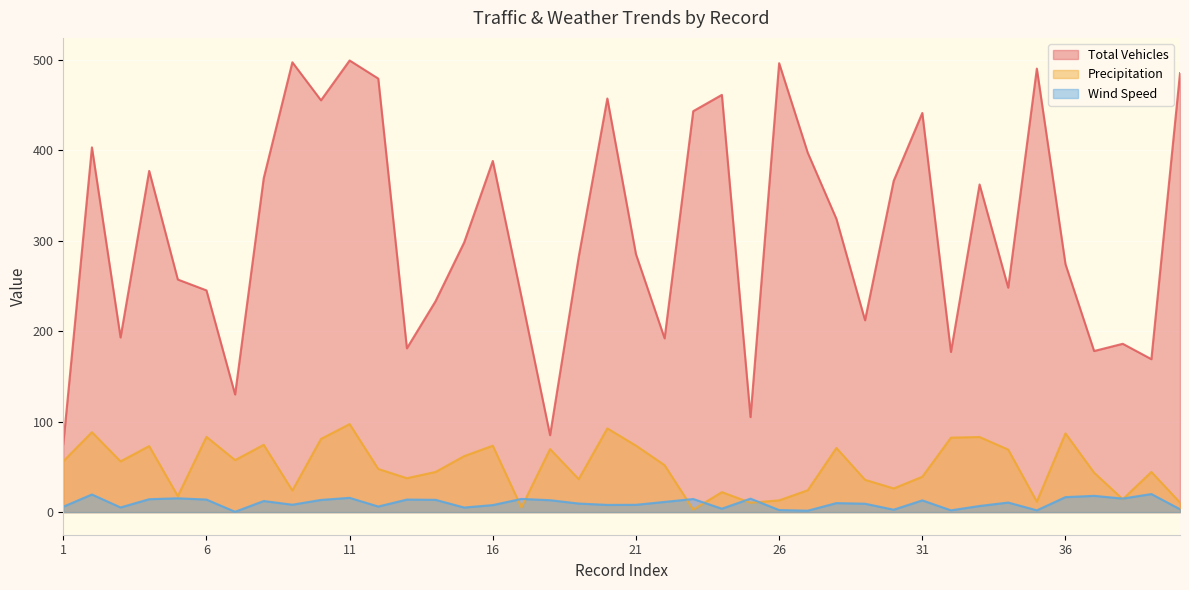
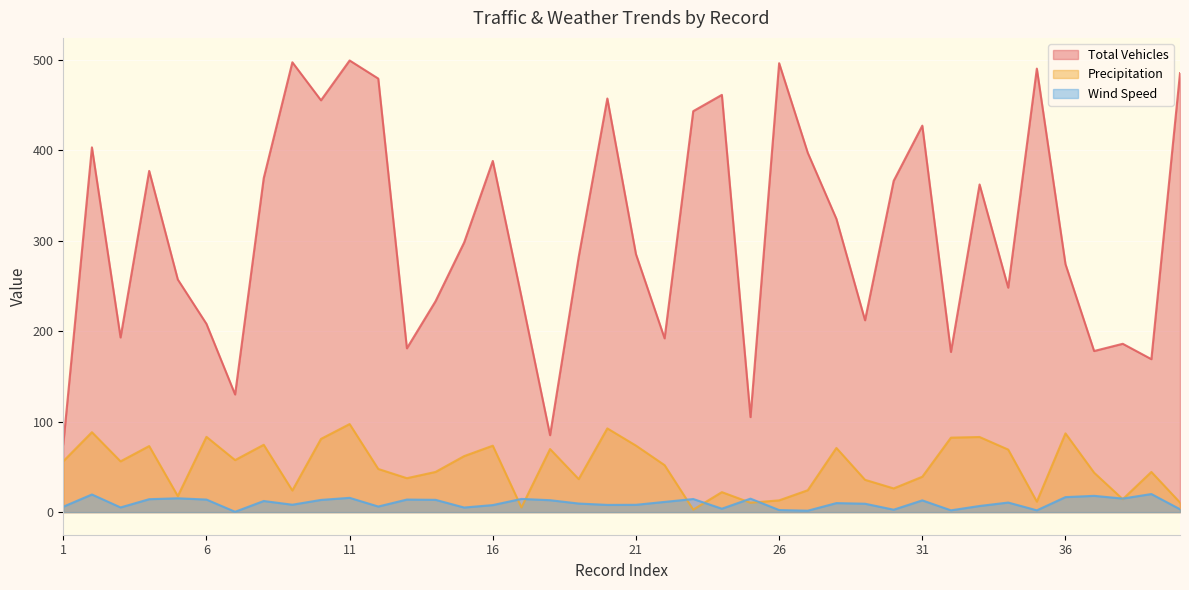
Total Vehicles, 6: 250 -> 210
Total Vehicles, 31: 440 -> 430
